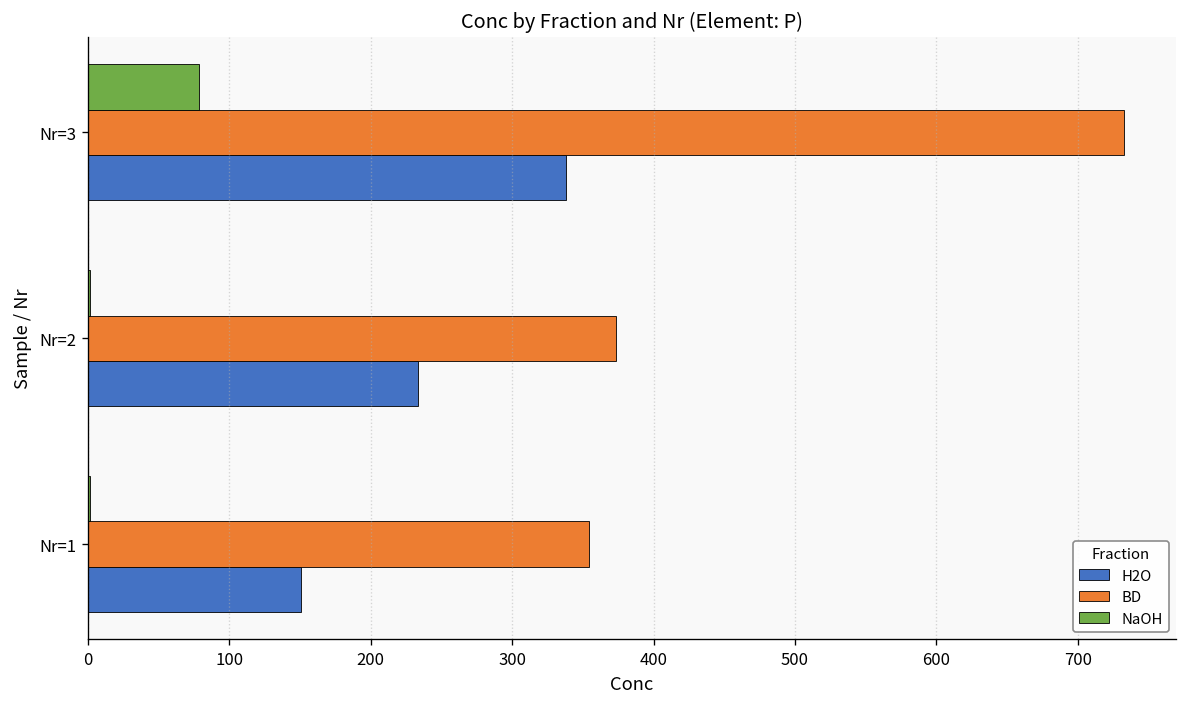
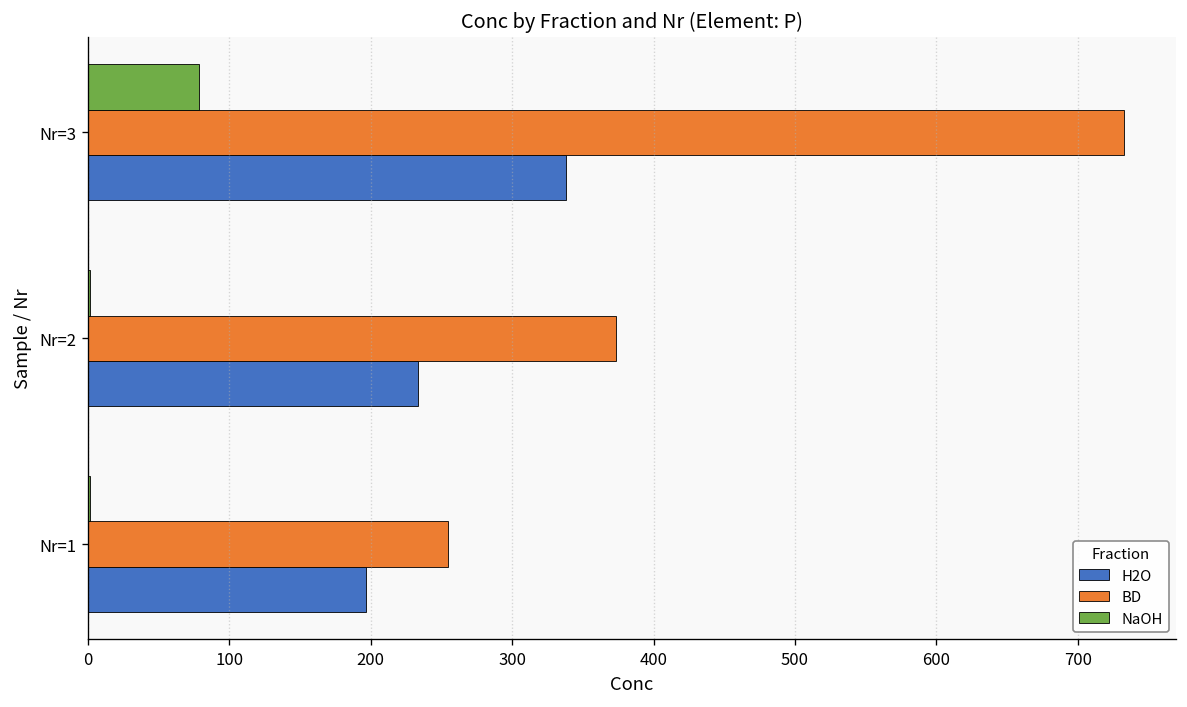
BD, Nr=1: 354 -> 255
H2O, Nr=1: 150 -> 196
